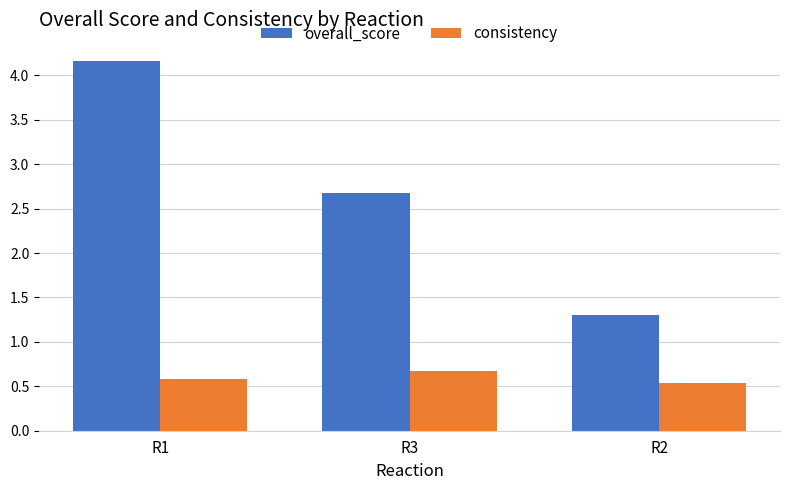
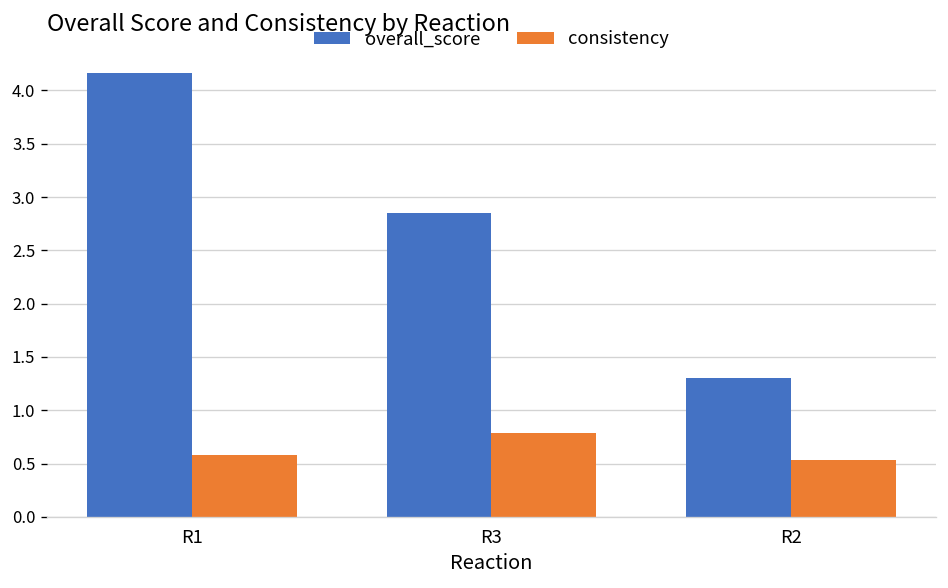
overall_score, R3: 2.7 -> 2.9
consistency, R3: 0.7 -> 0.8
